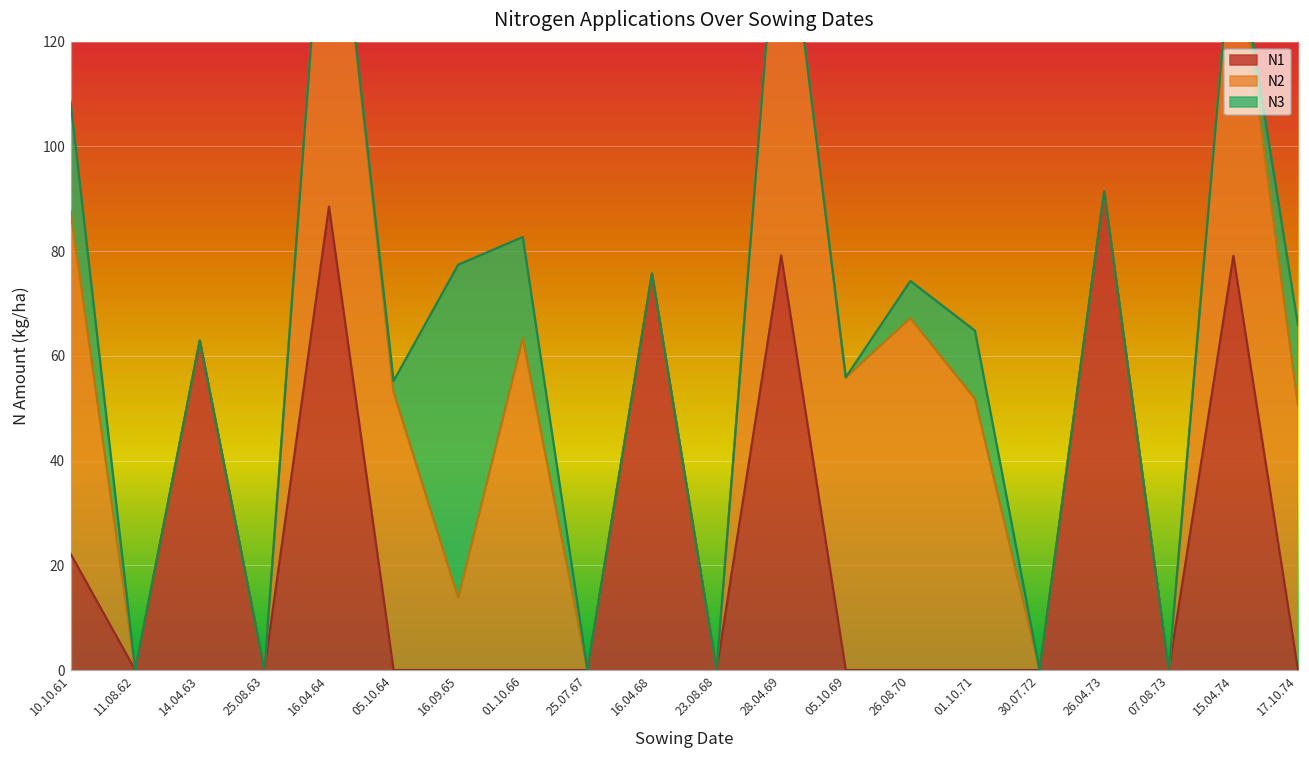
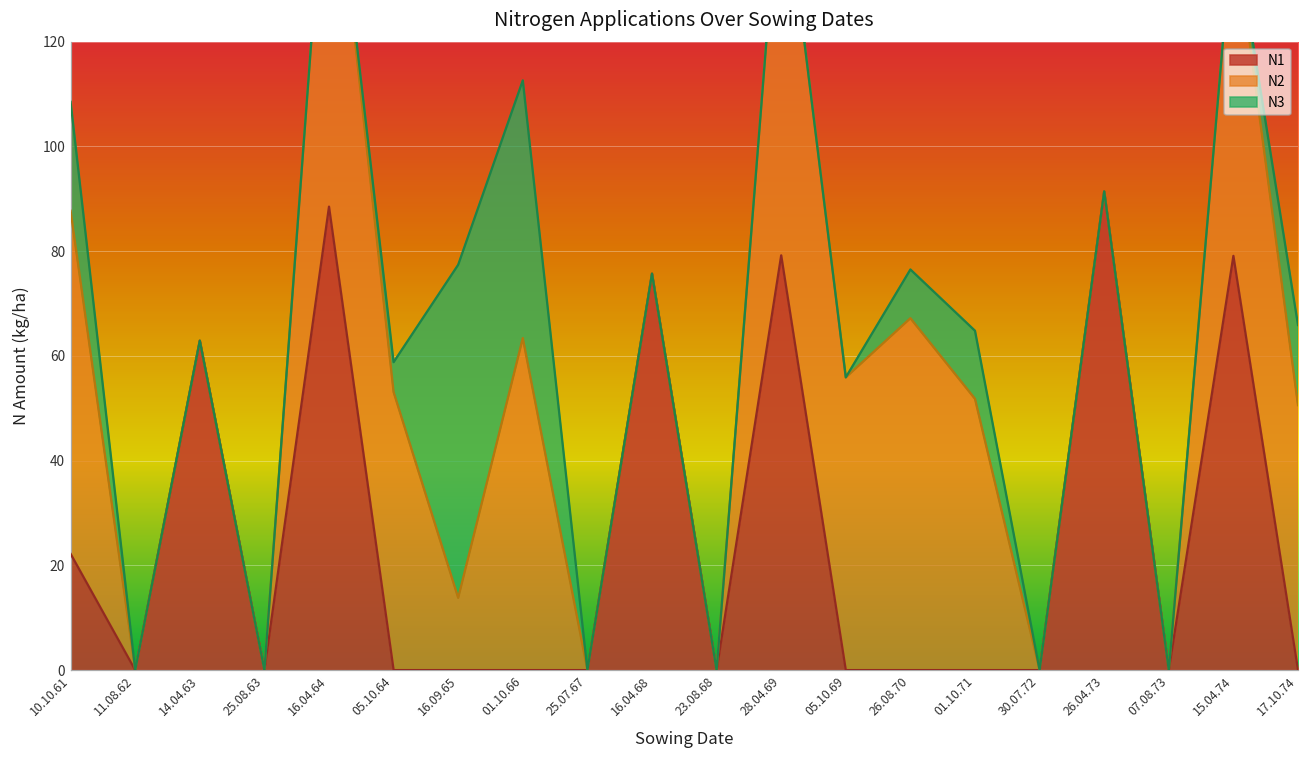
N3, 05.10.64: 2 -> 6
N3, 01.10.66: 19 -> 49
N3, 26.08.70: 7 -> 9
